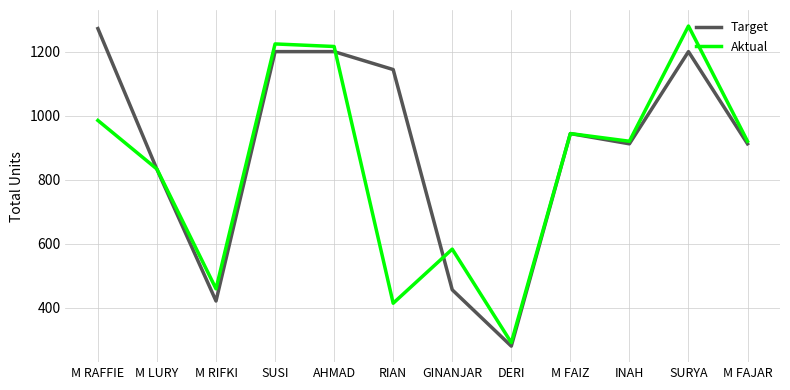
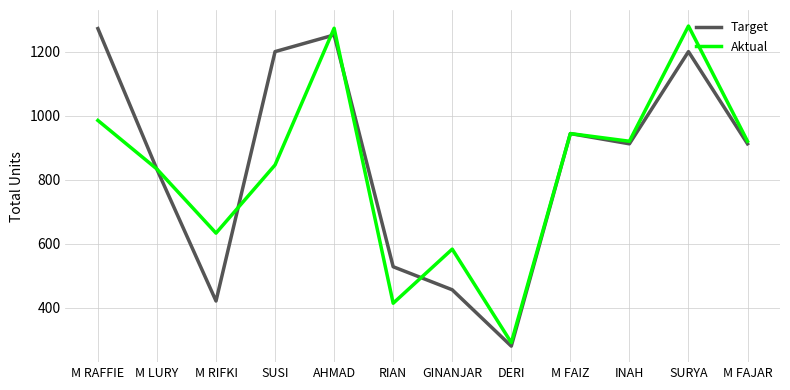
Aktual, M RIFKI: 460 -> 630
Aktual, SUSI: 1220 -> 850
Target, AHMAD: 1200 -> 1250
Aktual, AHMAD: 1220 -> 1270
Target, RIAN: 1140 -> 530
